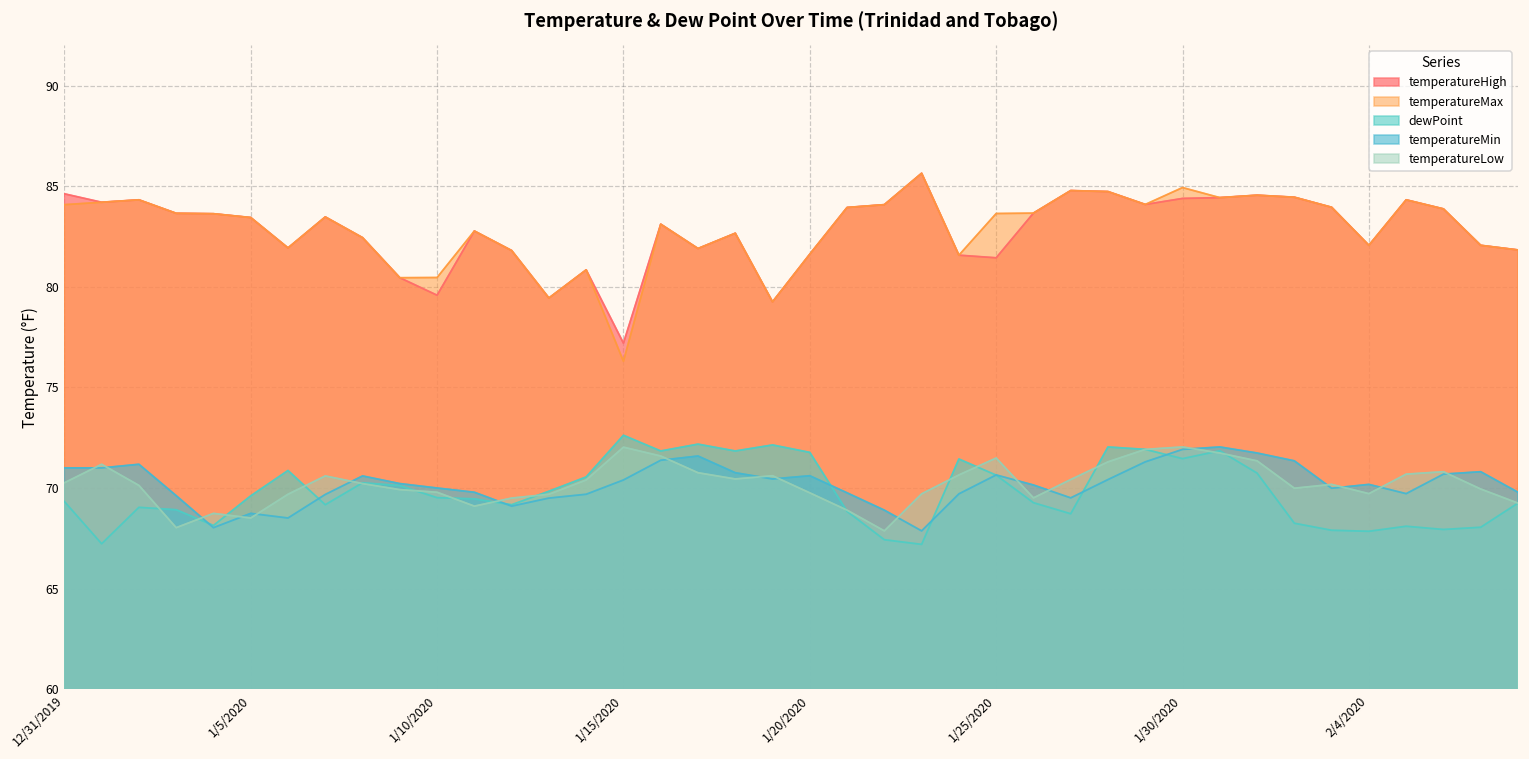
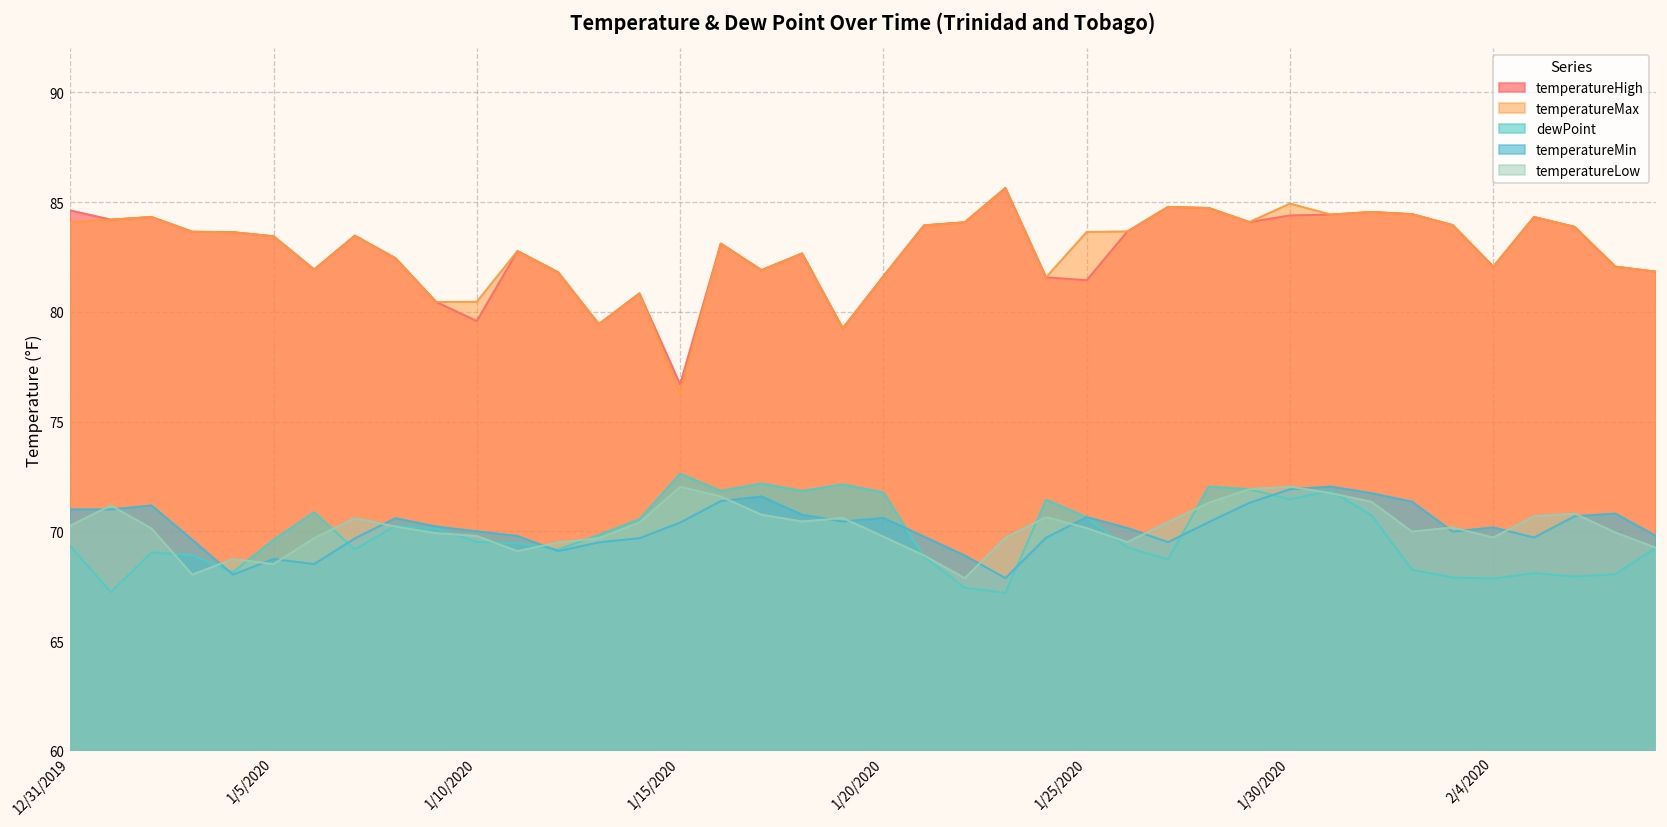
temperatureHigh, 1/15/2020: 77.2 -> 76.7
temperatureLow, 1/25/2020: 71.5 -> 70.2
